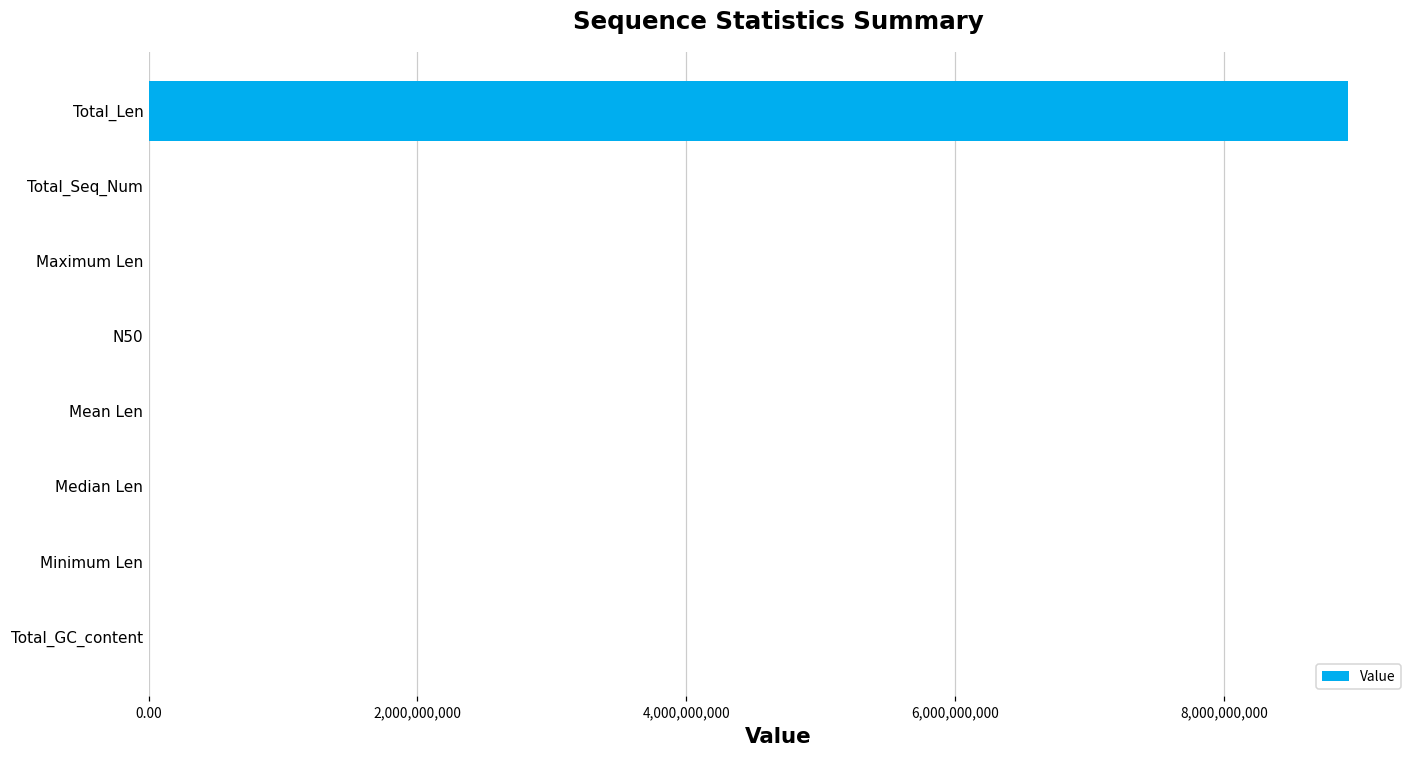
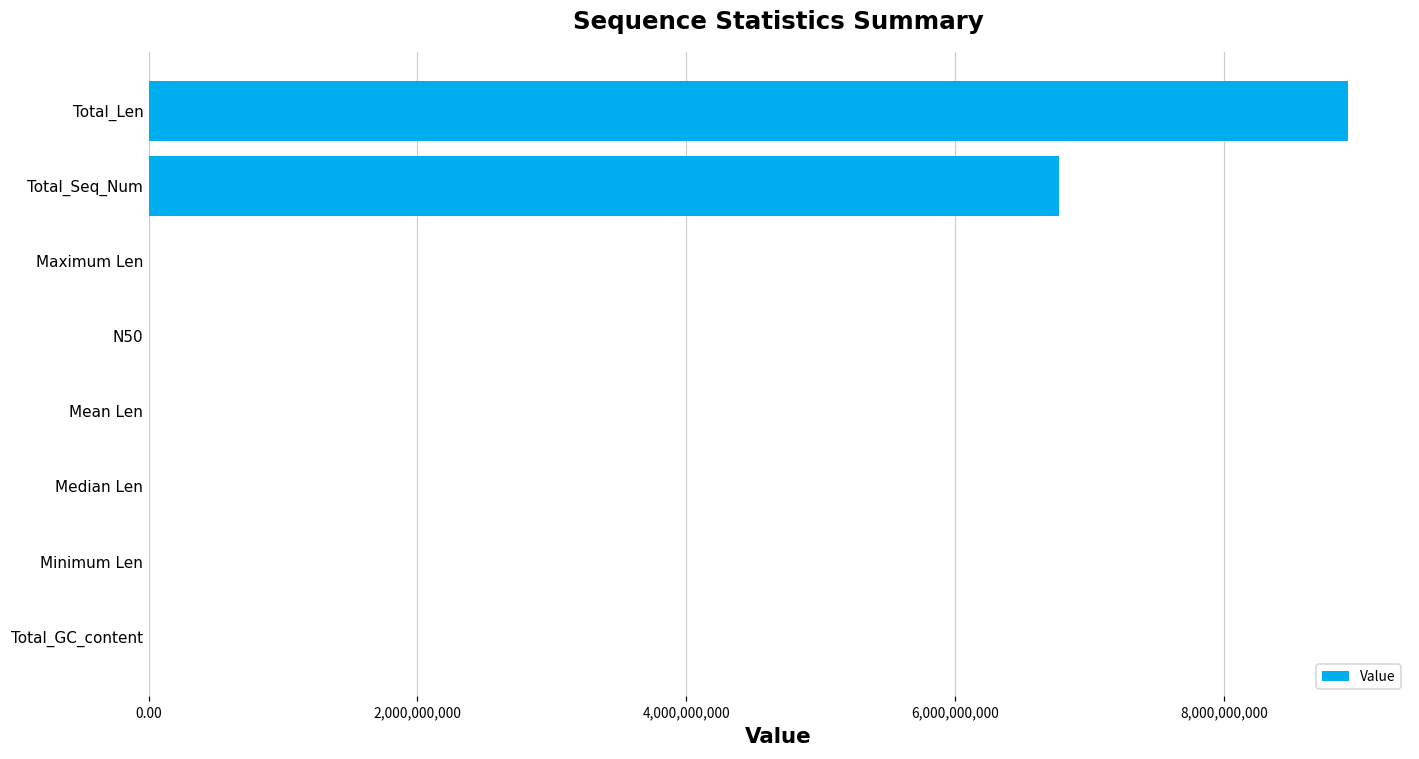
Total_Seq_Num: 0 -> 6,770,000,000
